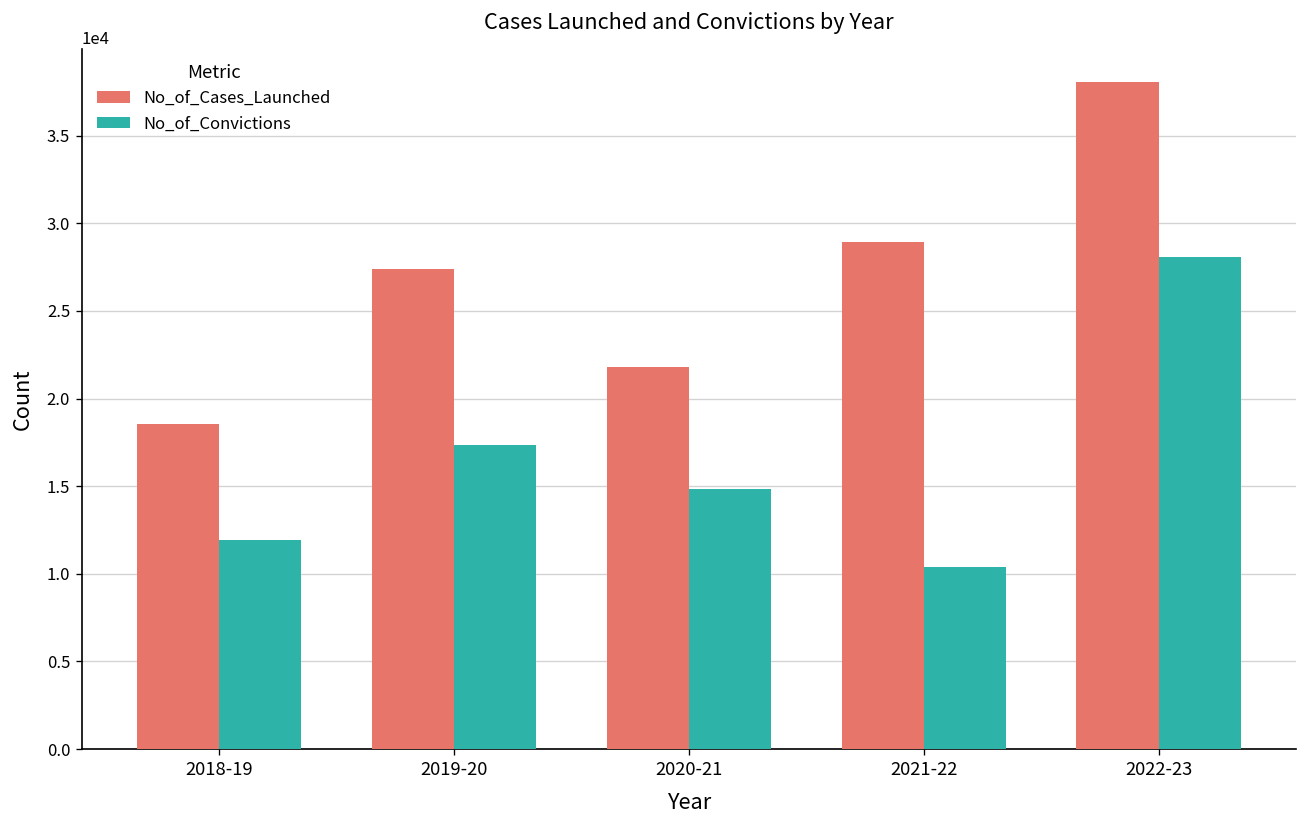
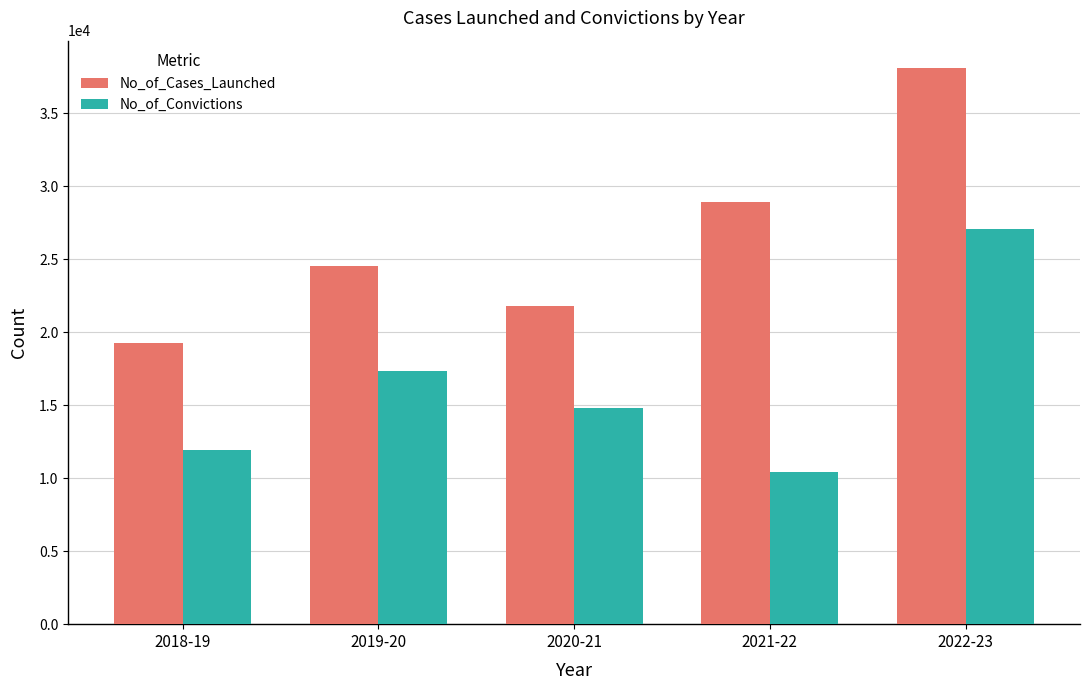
No_of_Cases_Launched, 2018-19: 18600 -> 19200
No_of_Cases_Launched, 2019-20: 27400 -> 24600
No_of_Convictions, 2022-23: 28100 -> 27100
